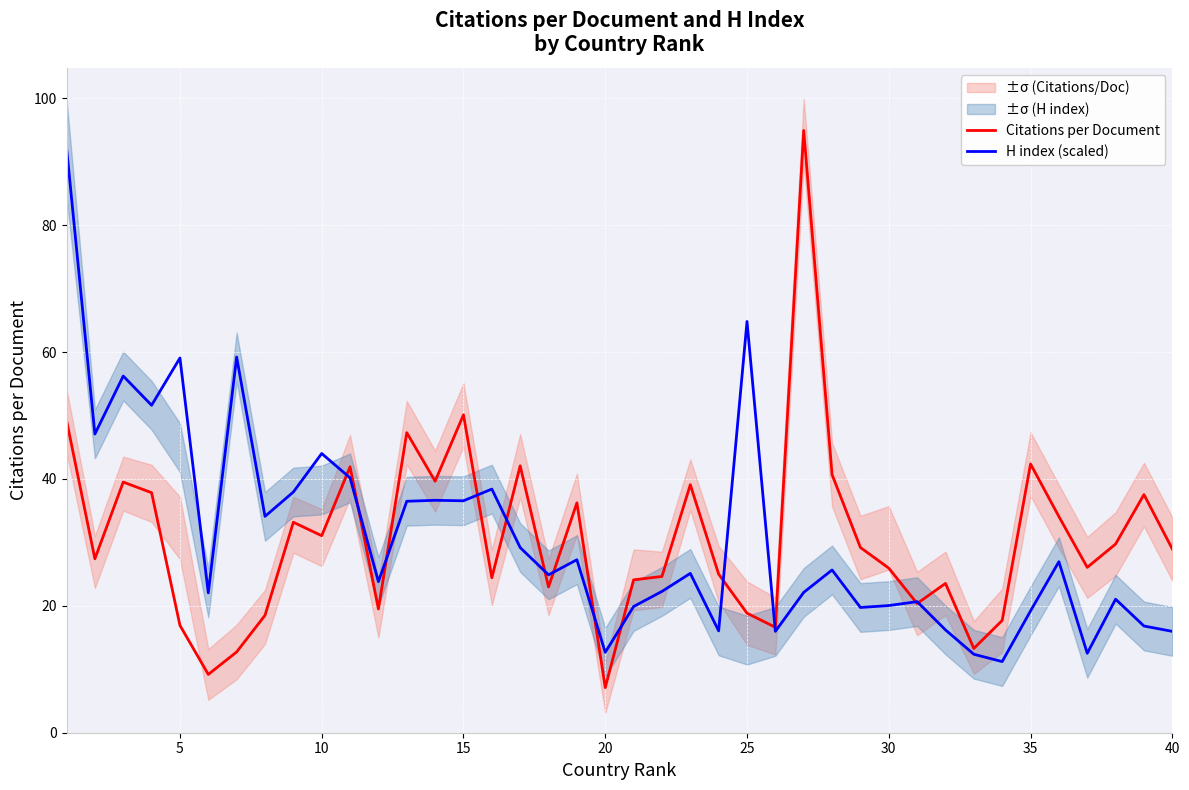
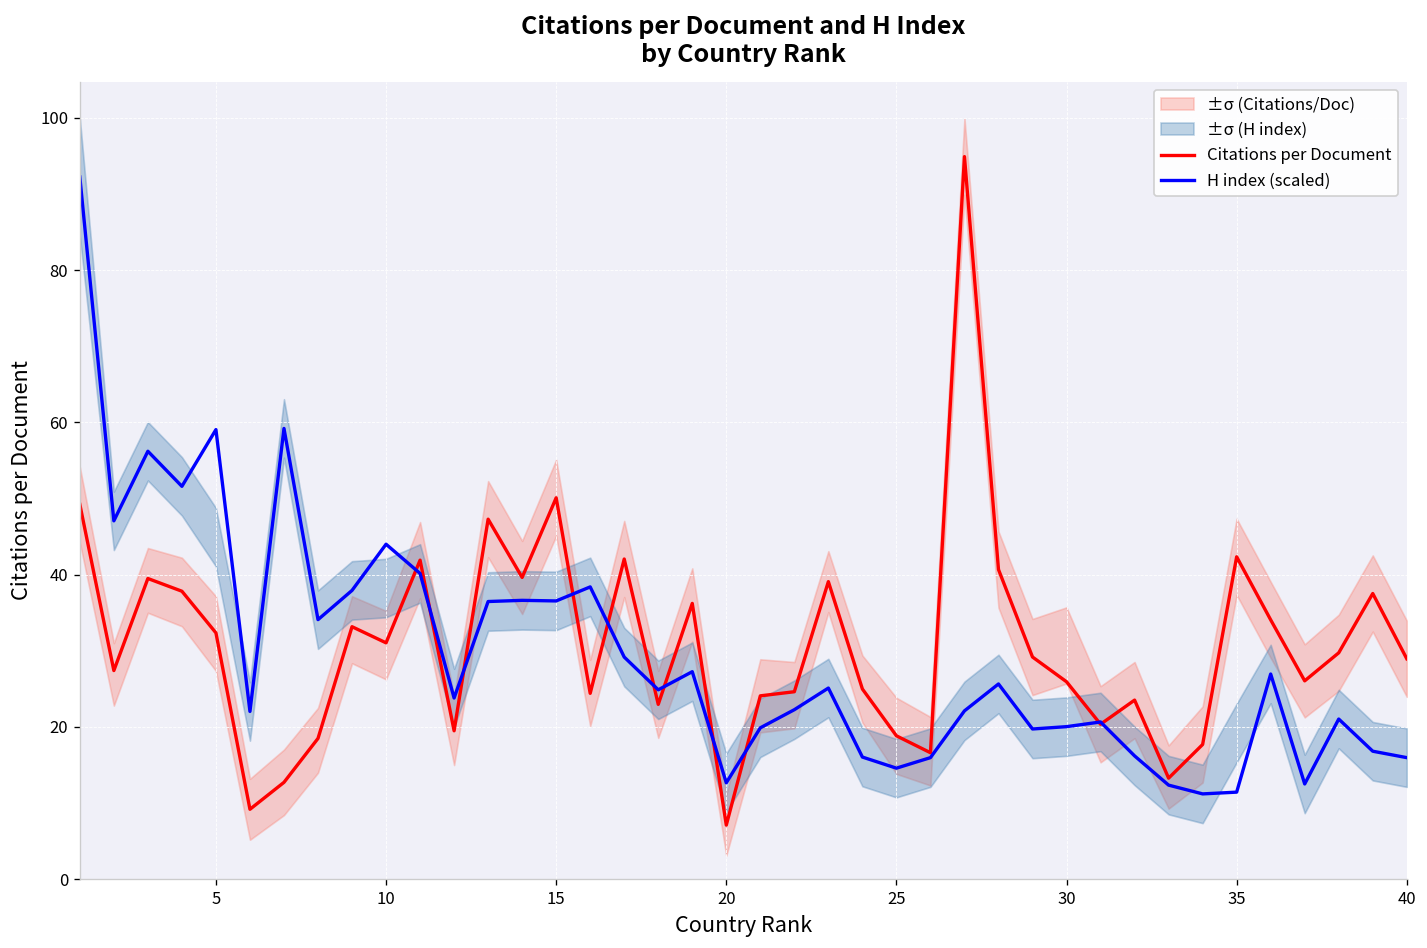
Citations per Document, 5: 17 -> 32
H index (scaled), 25: 65 -> 15
H index (scaled), 35: 19 -> 11
